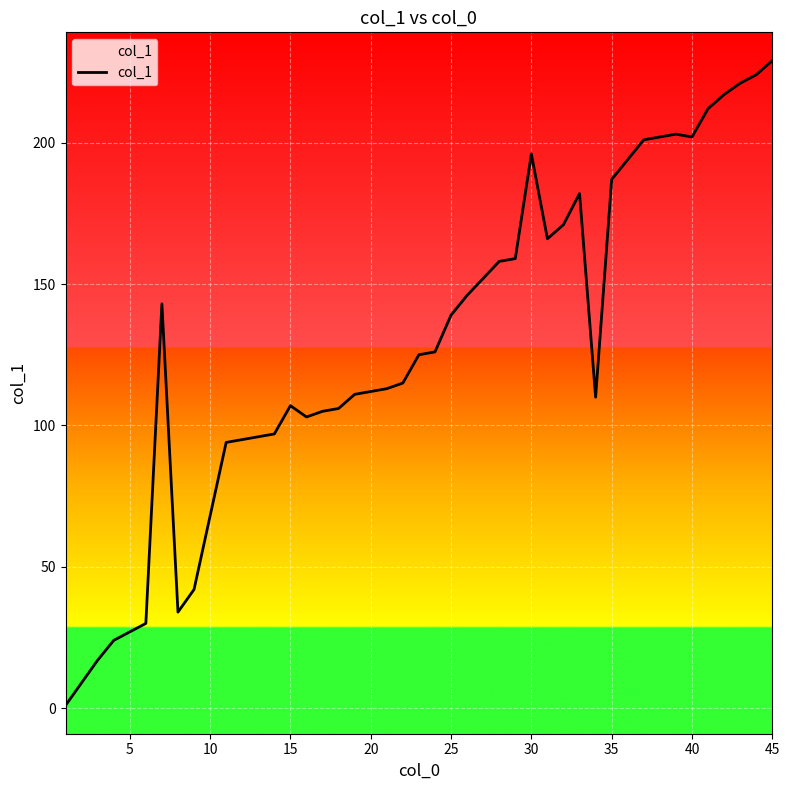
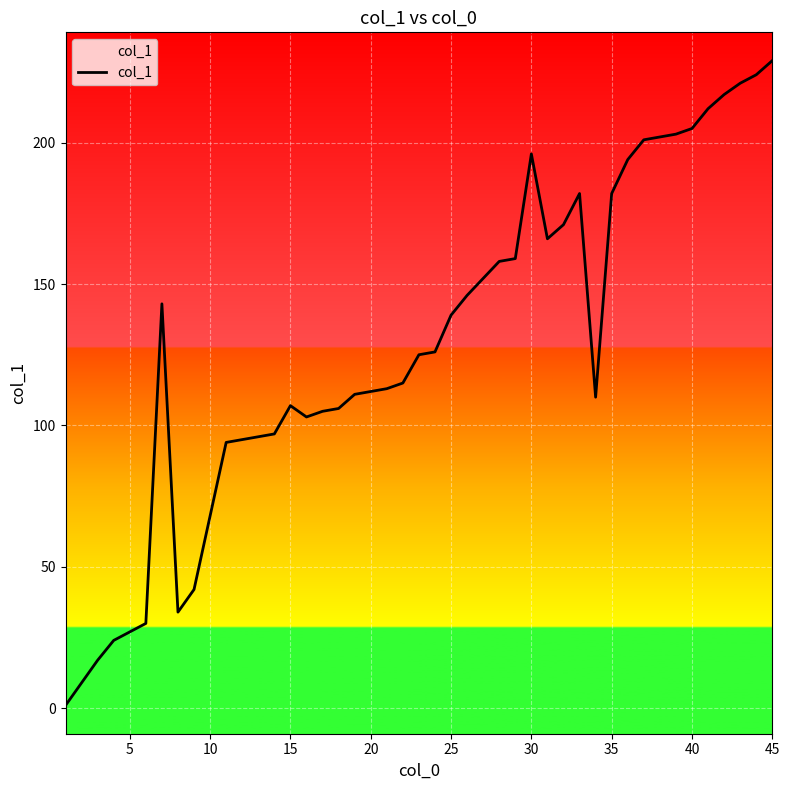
35: 187 -> 182
40: 202 -> 205
